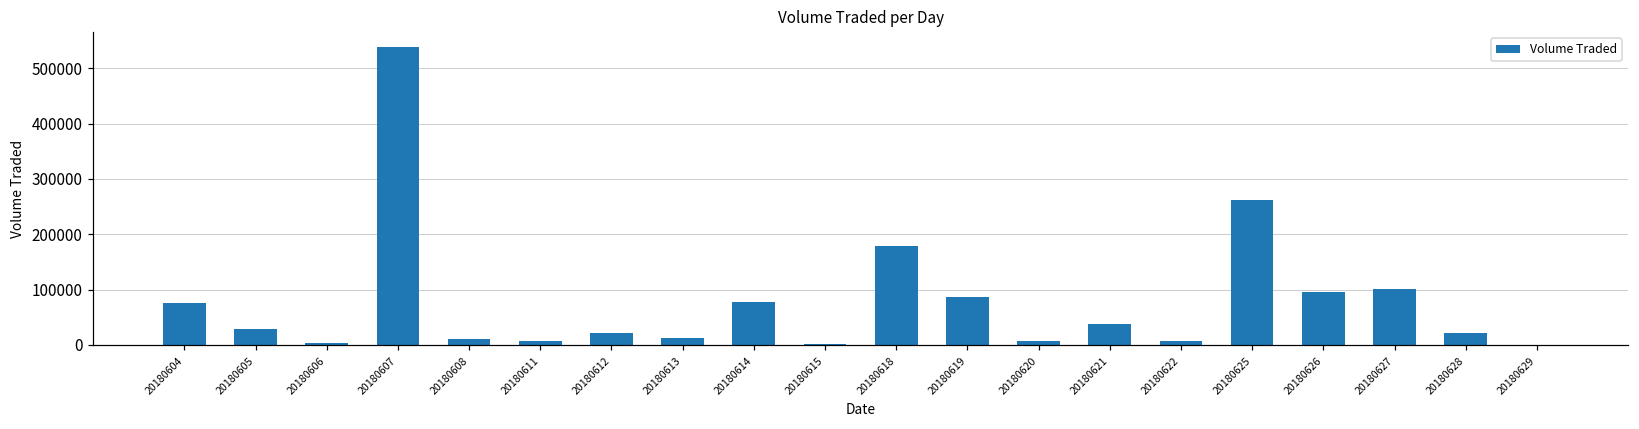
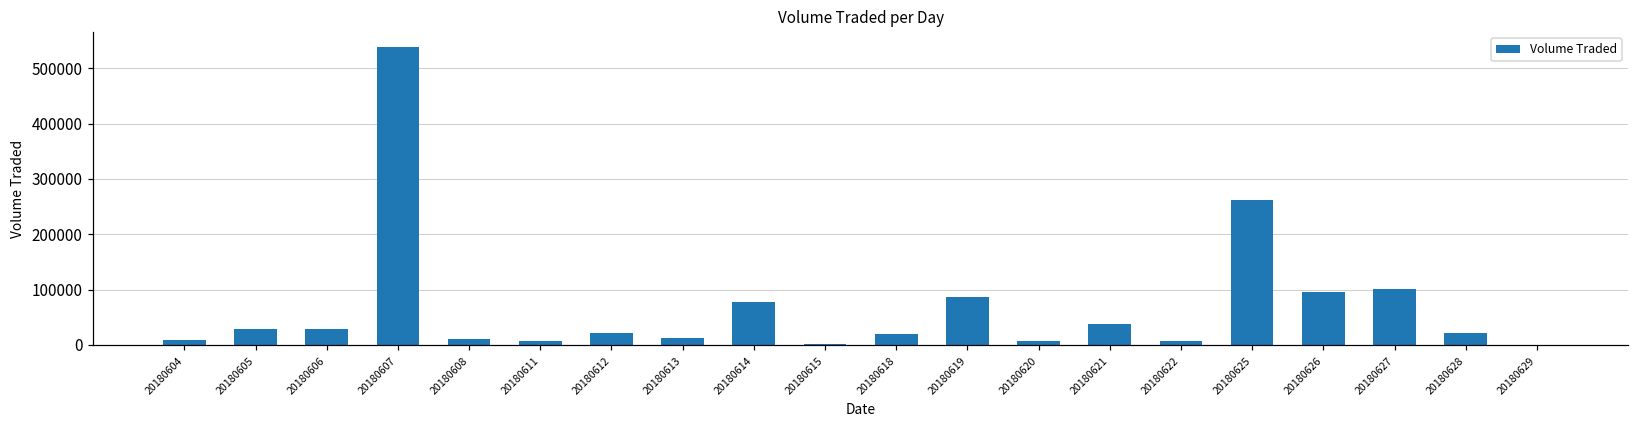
20180604: 80000 -> 10000
20180606: 0 -> 30000
20180618: 180000 -> 20000
